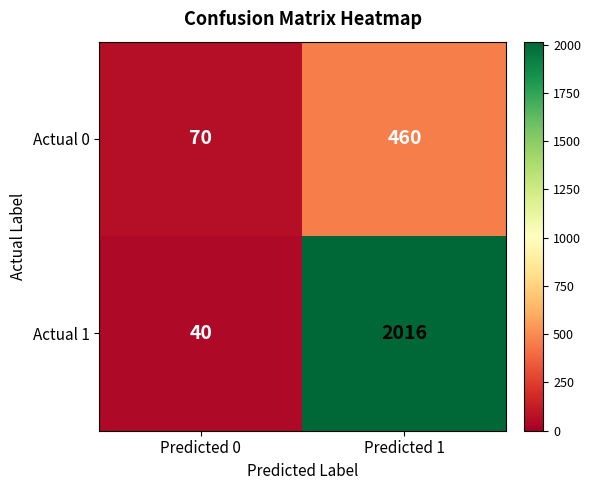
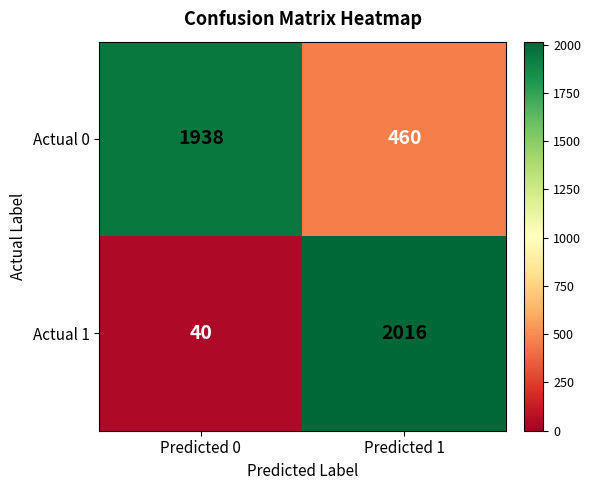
Actual 0, Predicted 0: 70 -> 1938
